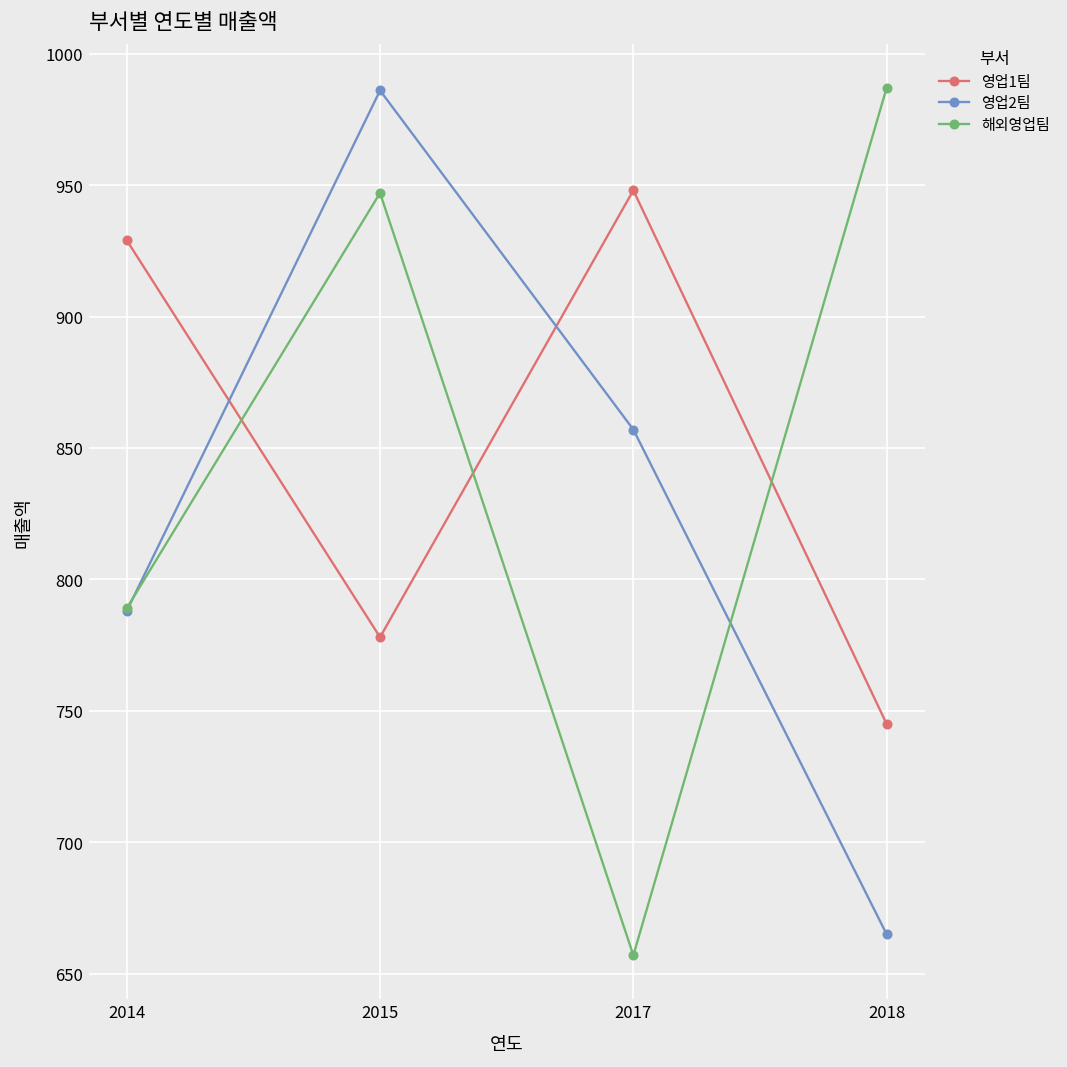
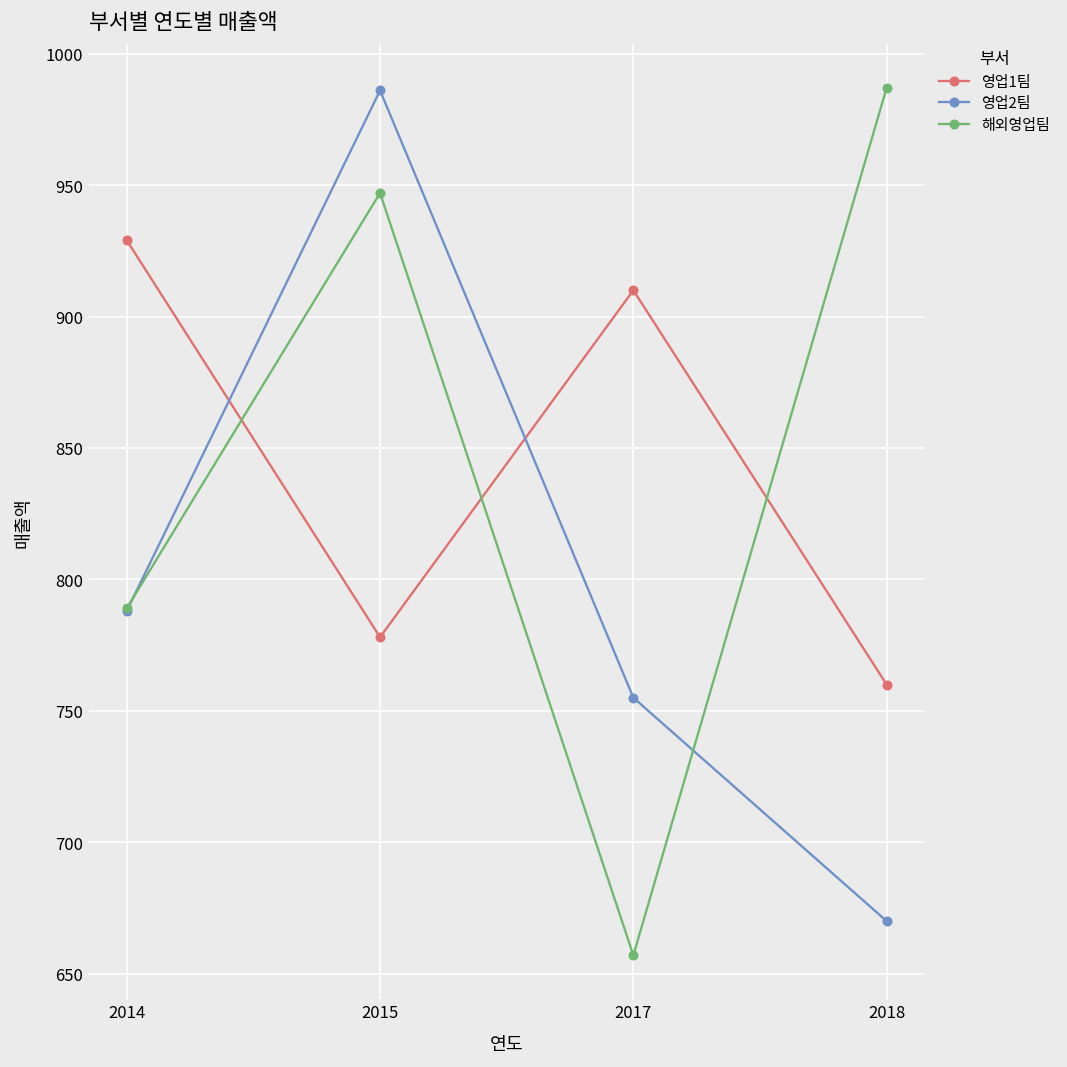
영업1팀, 2017: 948 -> 910
영업2팀, 2017: 857 -> 755
영업1팀, 2018: 745 -> 760
영업2팀, 2018: 665 -> 670
